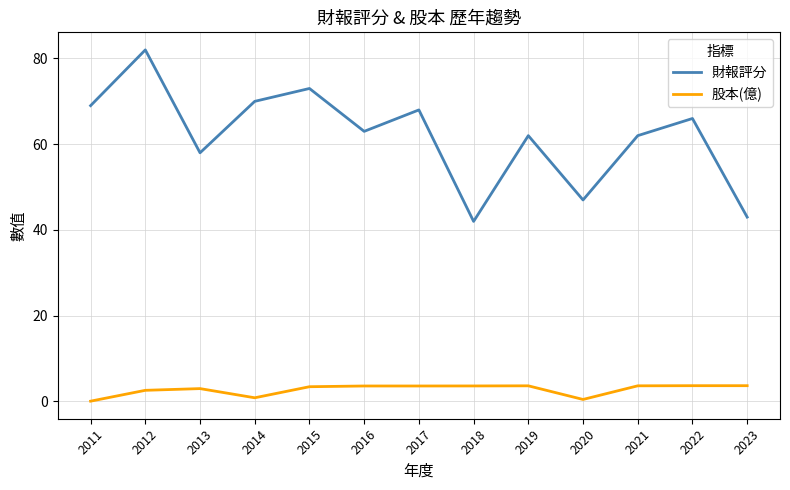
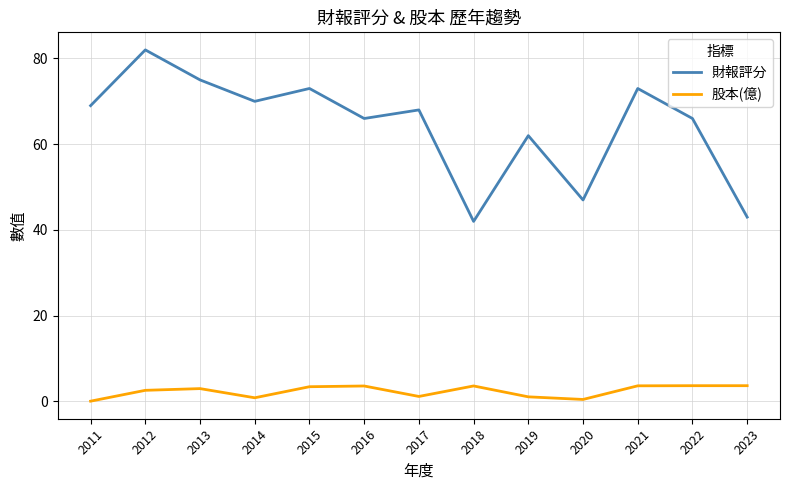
財報評分, 2013: 58 -> 75
財報評分, 2016: 63 -> 66
股本(億), 2017: 4 -> 1
股本(億), 2019: 4 -> 1
財報評分, 2021: 62 -> 73
